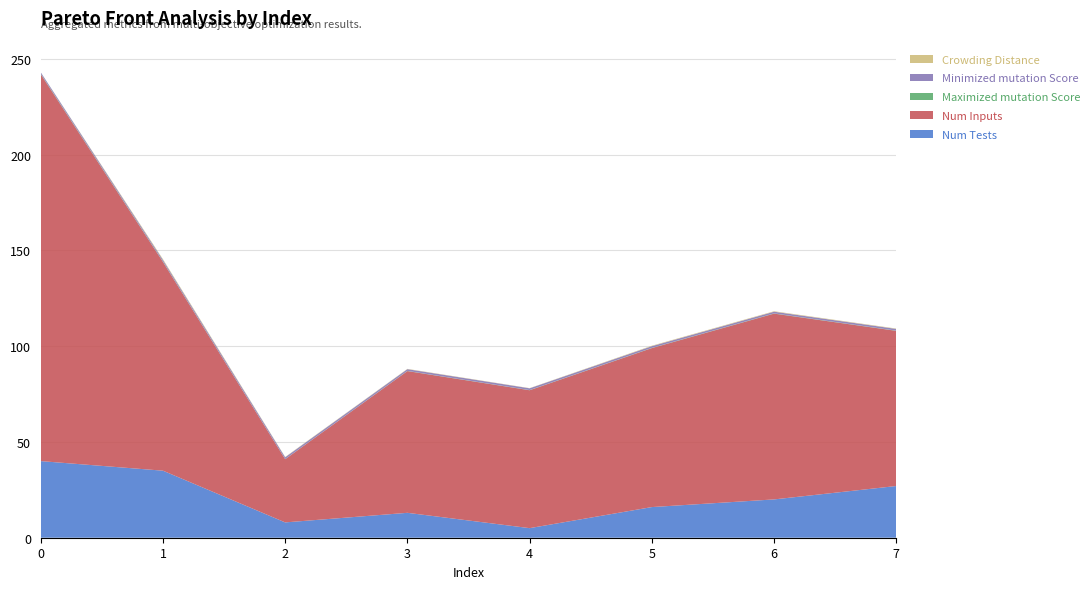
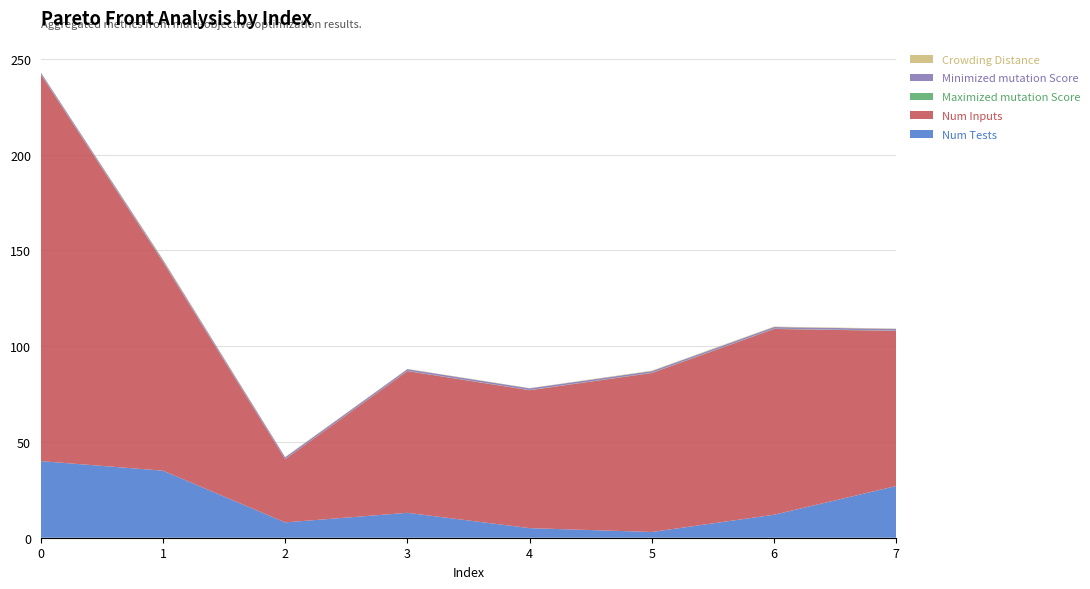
Num Tests, 5: 16 -> 3
Num Tests, 6: 20 -> 12
